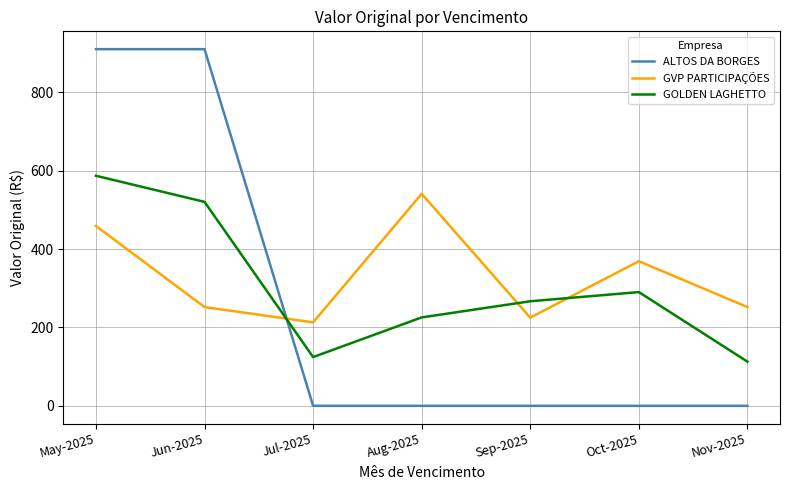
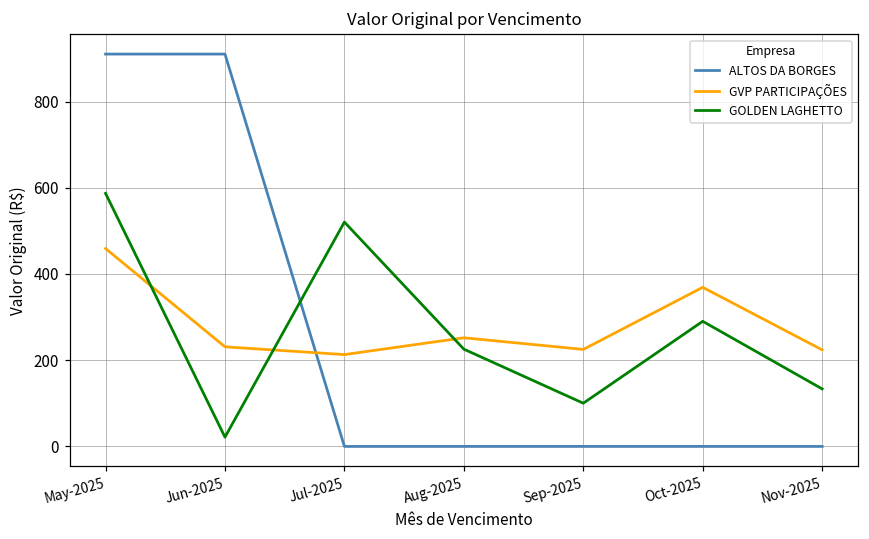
GVP PARTICIPAÇÕES, Jun-2025: 250 -> 230
GOLDEN LAGHETTO, Jun-2025: 520 -> 20
GOLDEN LAGHETTO, Jul-2025: 120 -> 520
GVP PARTICIPAÇÕES, Aug-2025: 540 -> 250
GOLDEN LAGHETTO, Sep-2025: 270 -> 100
GVP PARTICIPAÇÕES, Nov-2025: 250 -> 220
GOLDEN LAGHETTO, Nov-2025: 110 -> 130
